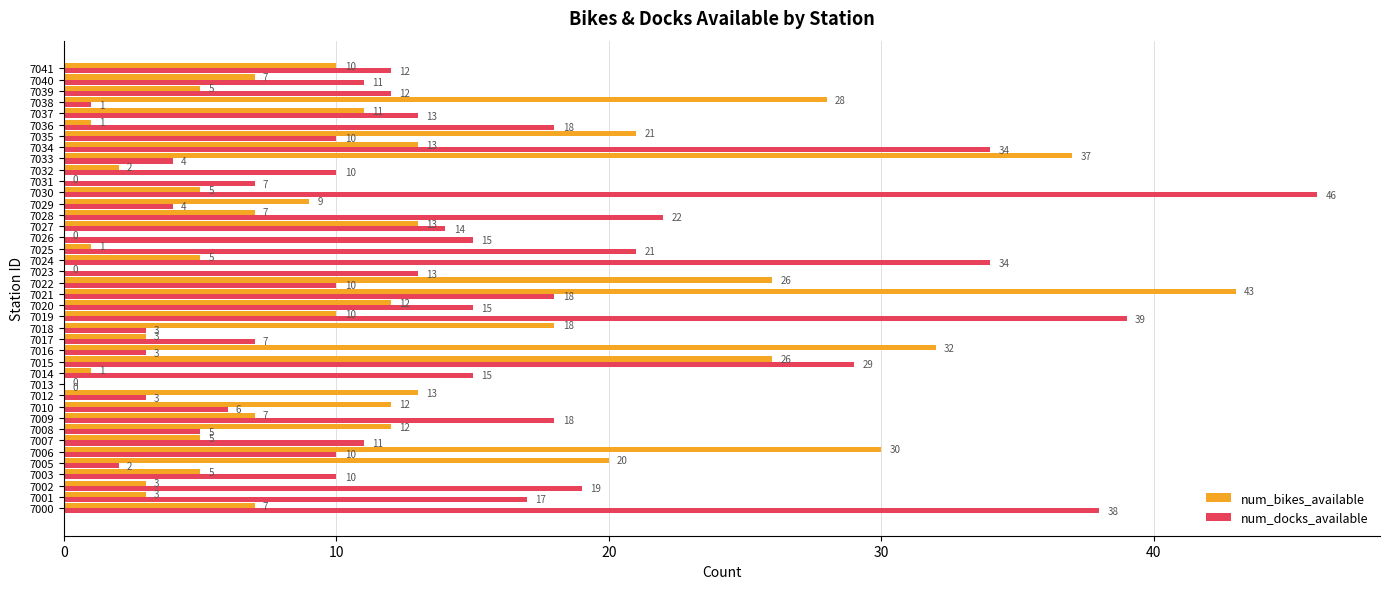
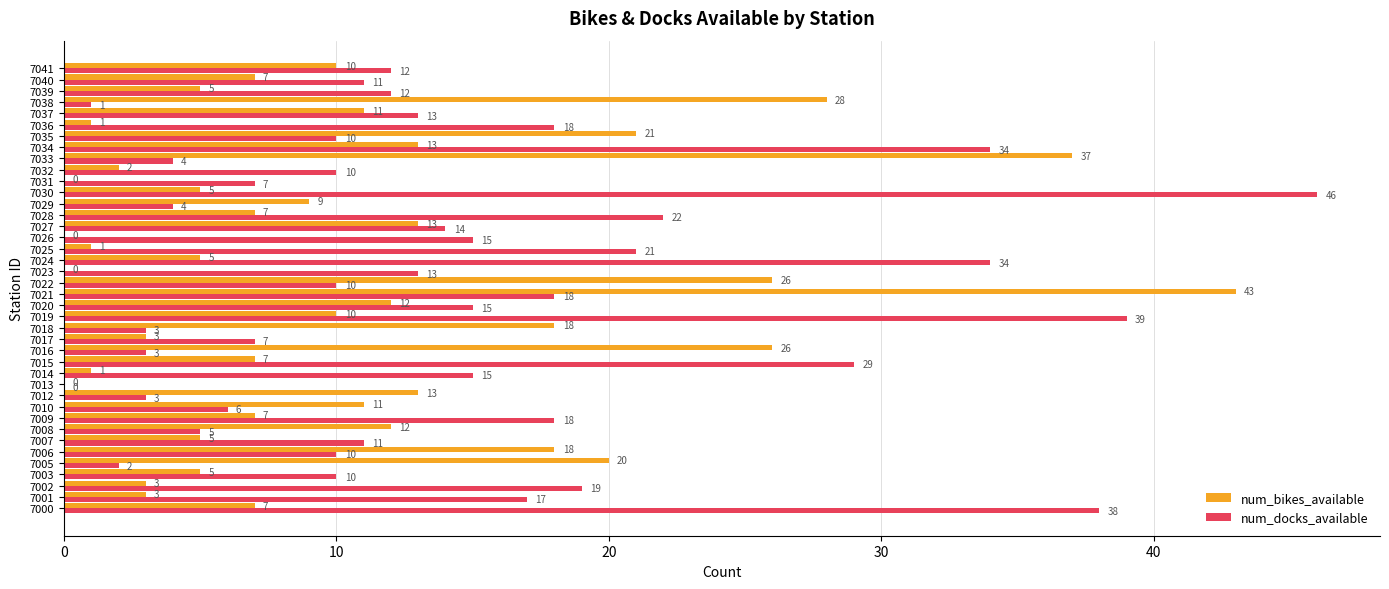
num_bikes_available, 7016: 32 -> 26
num_bikes_available, 7015: 26 -> 7
num_bikes_available, 7010: 12 -> 11
num_bikes_available, 7006: 30 -> 18
